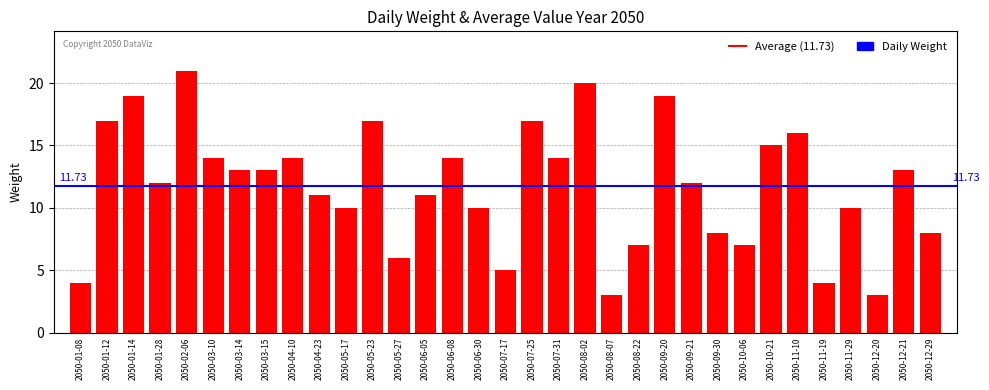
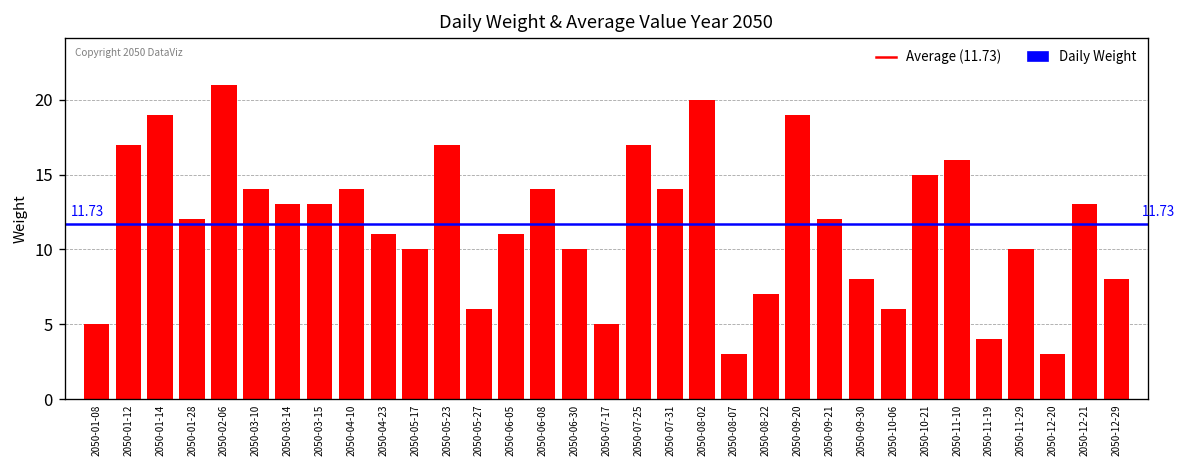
2050-01-08: 4 -> 5
2050-10-06: 7 -> 6
